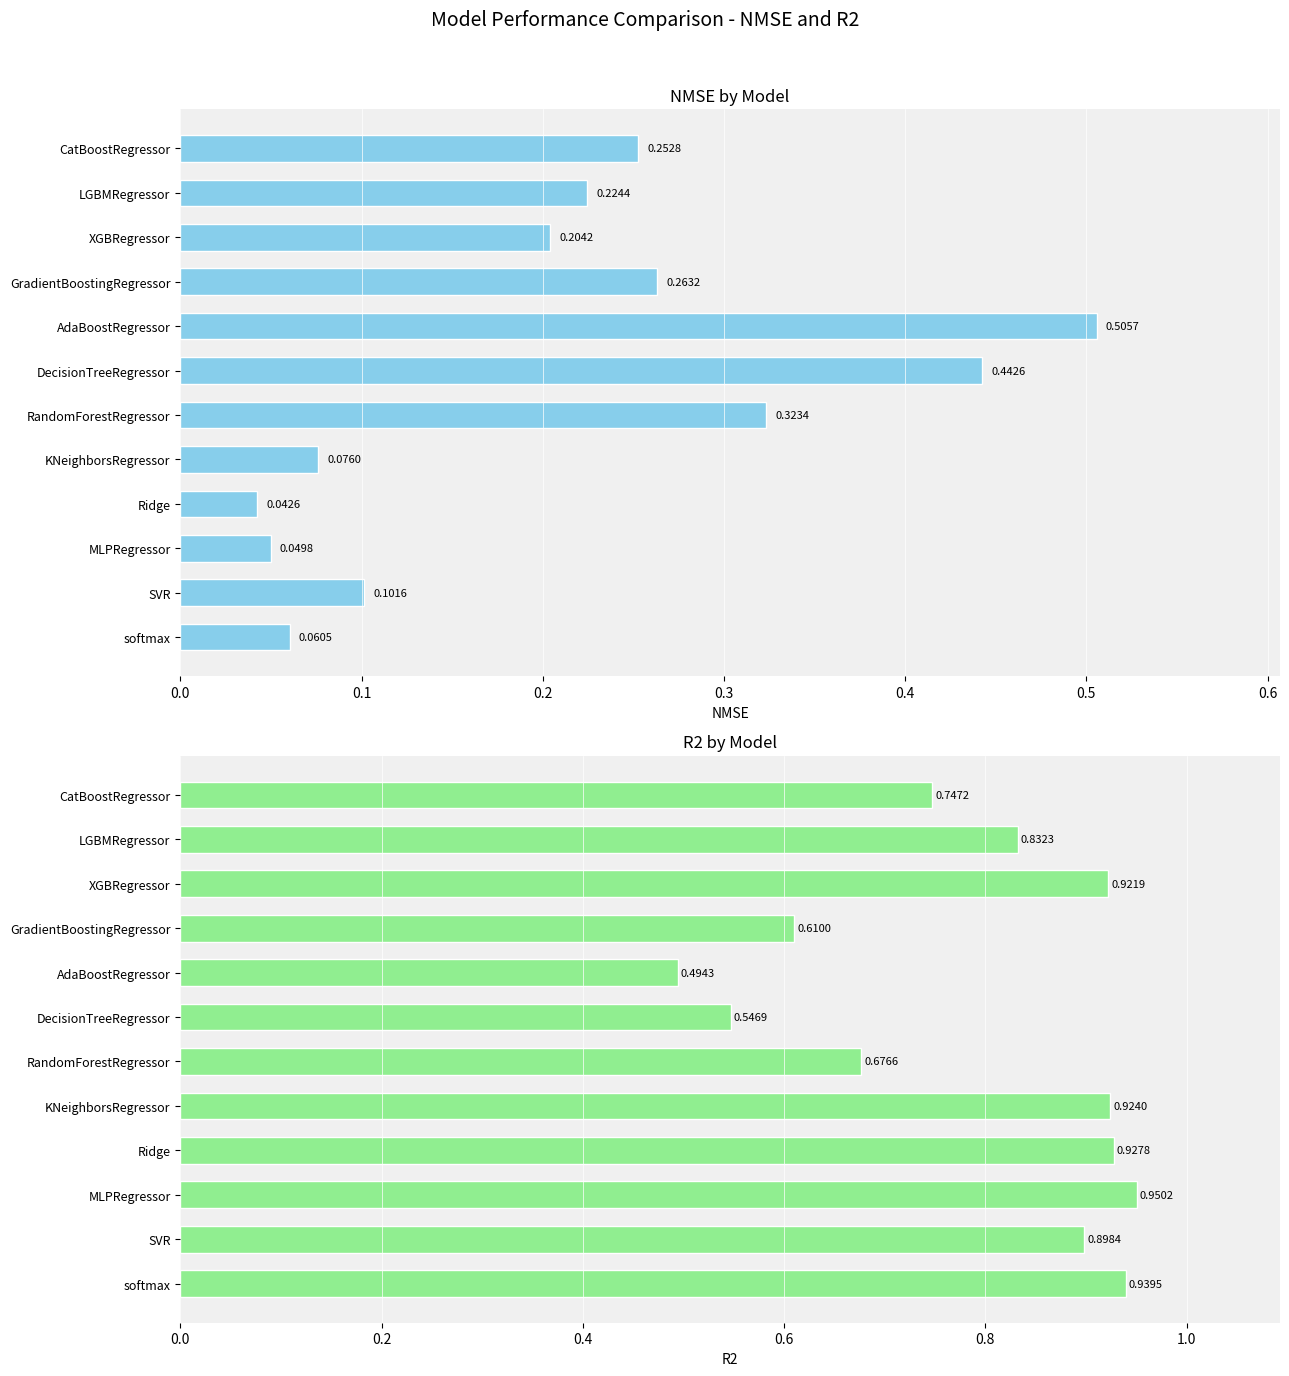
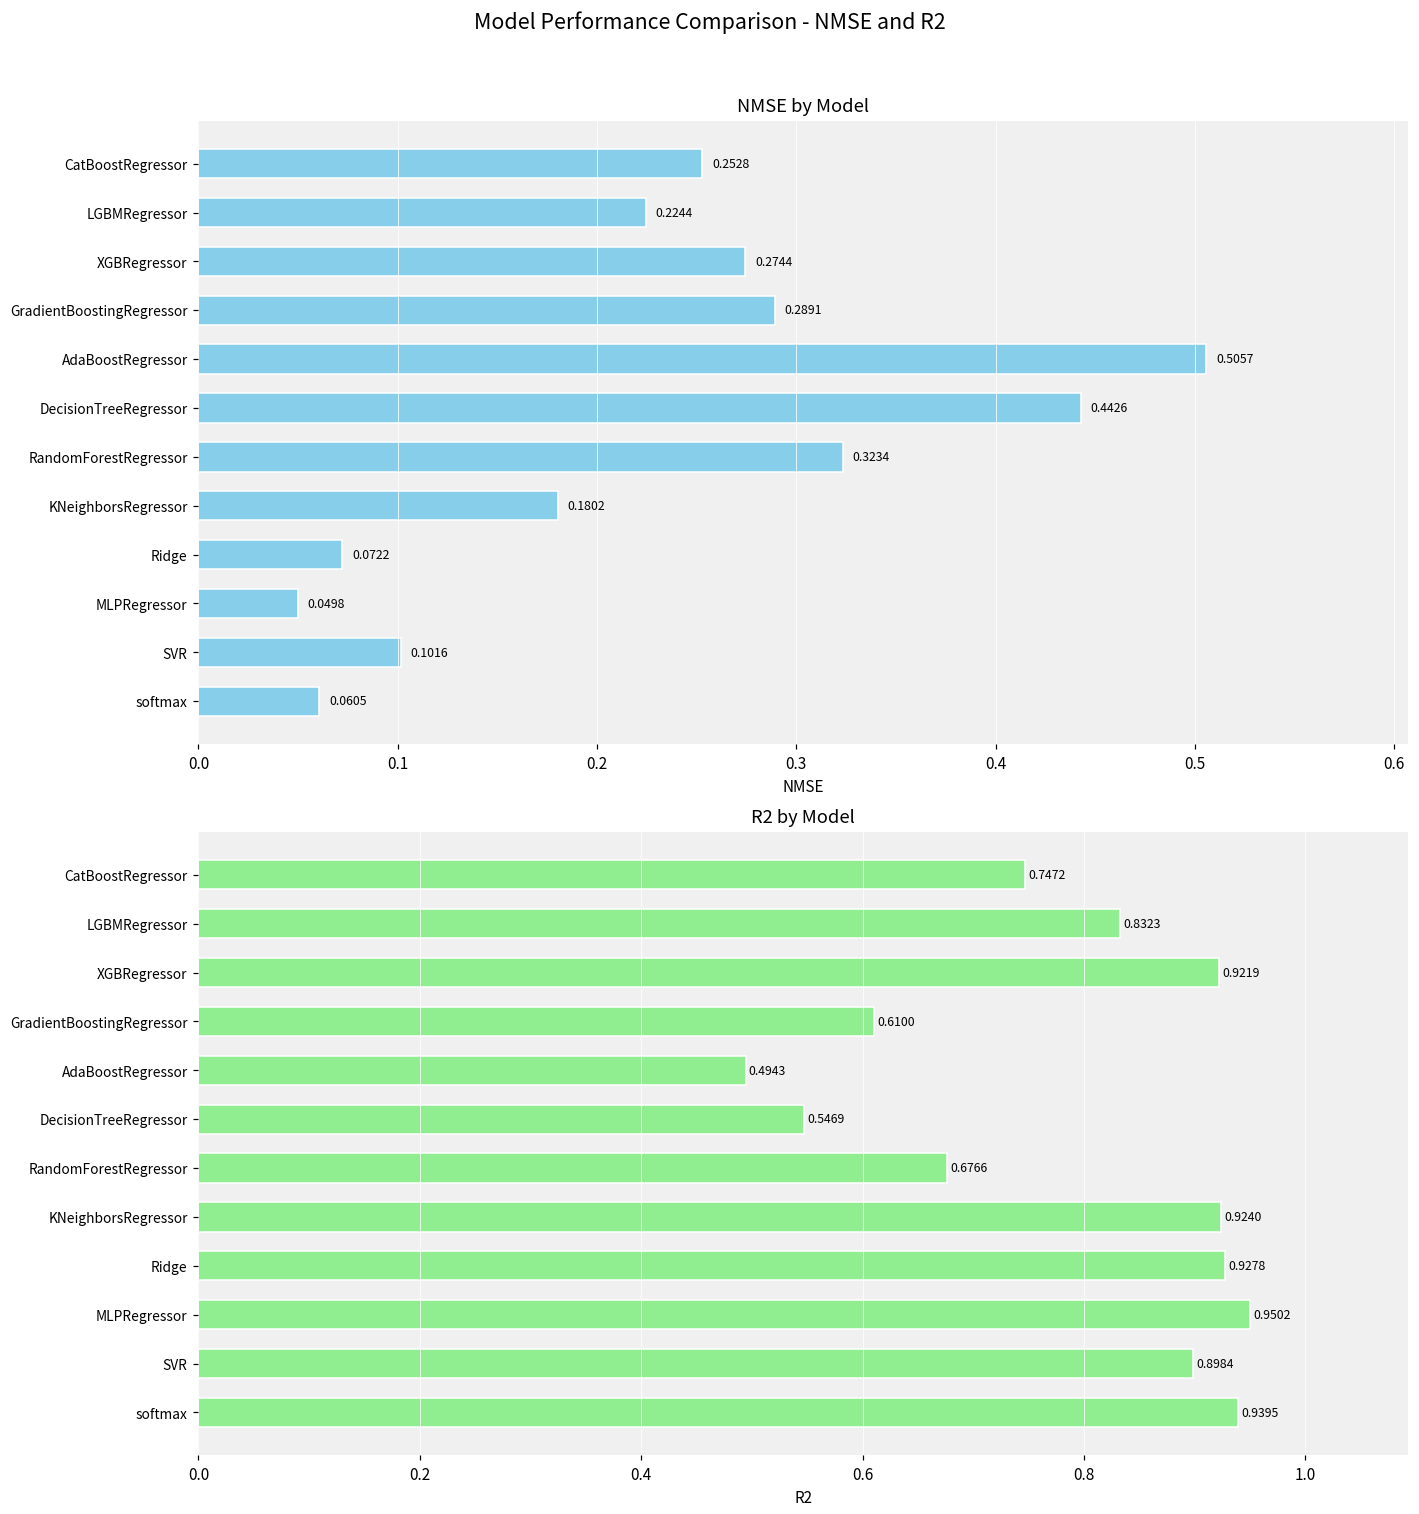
NMSE by Model, XGBRegressor: 0.2042 -> 0.2744
NMSE by Model, GradientBoostingRegressor: 0.2632 -> 0.2891
NMSE by Model, KNeighborsRegressor: 0.0760 -> 0.1802
NMSE by Model, Ridge: 0.0426 -> 0.0722
